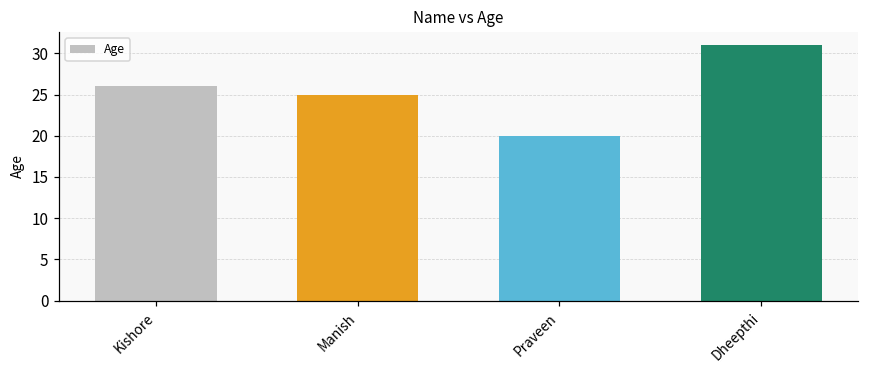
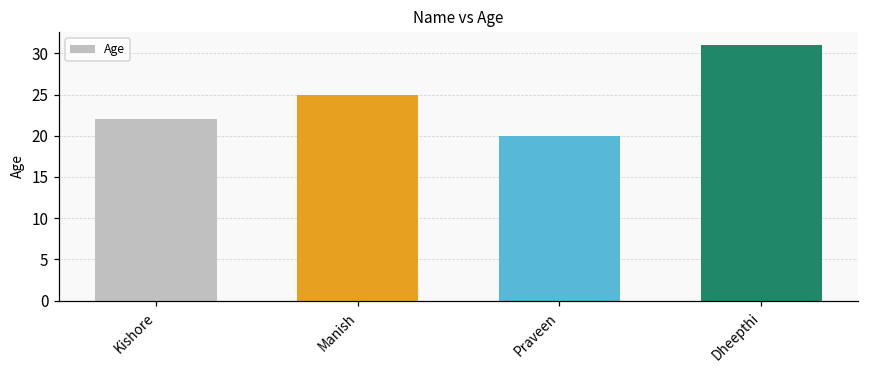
Kishore: 26 -> 22
